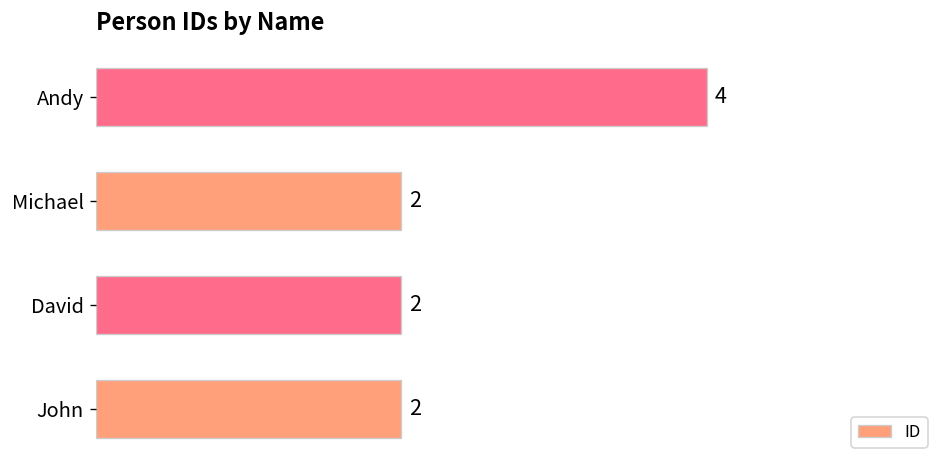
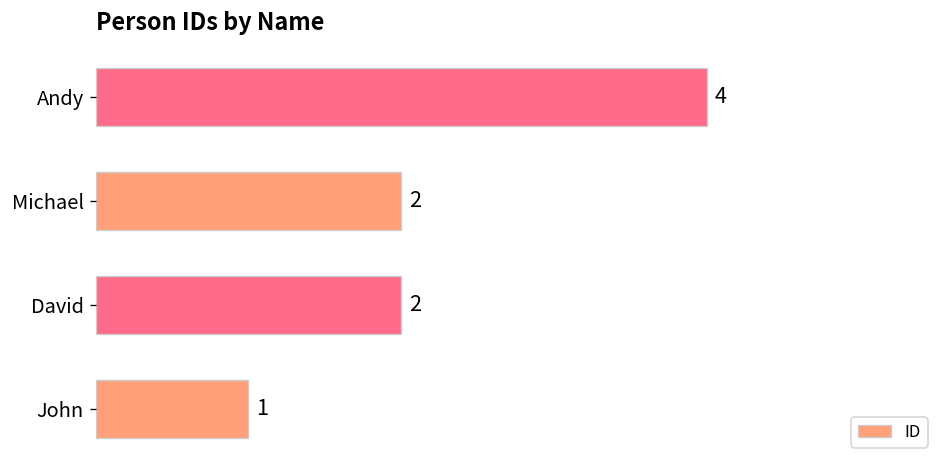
John: 2 -> 1
